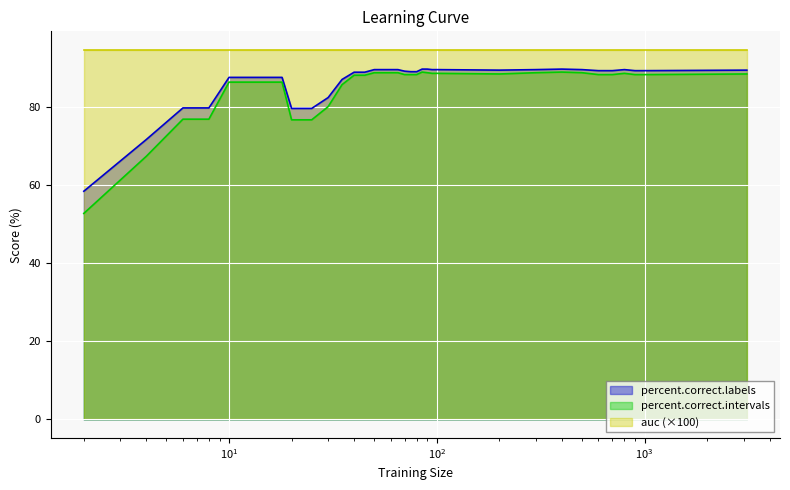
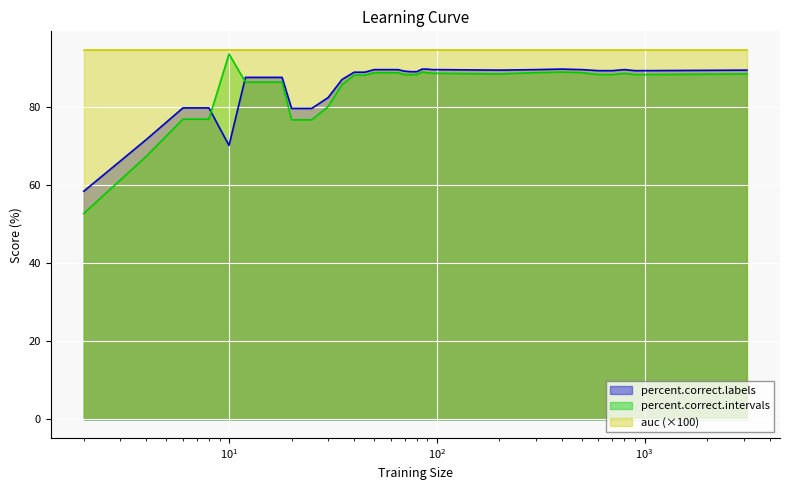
percent.correct.labels, 10^1: 88 -> 70
percent.correct.intervals, 10^1: 86 -> 94
